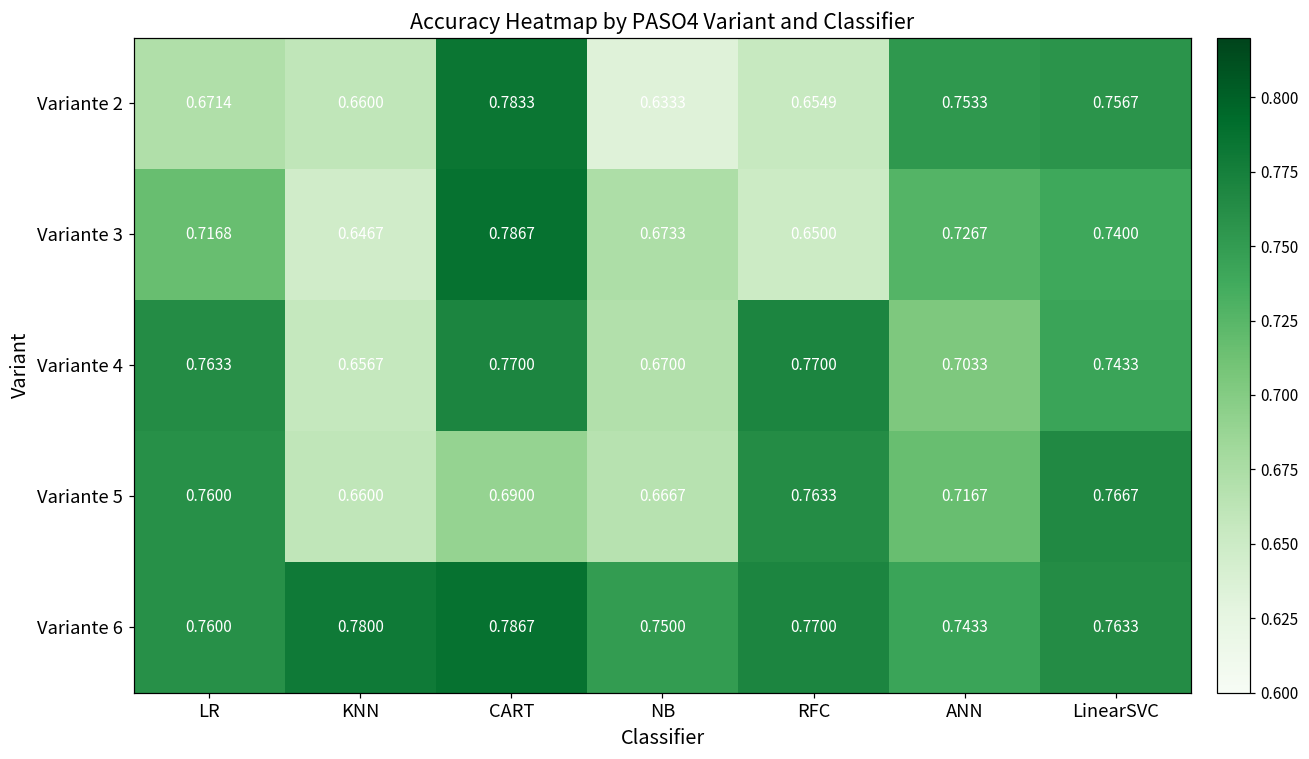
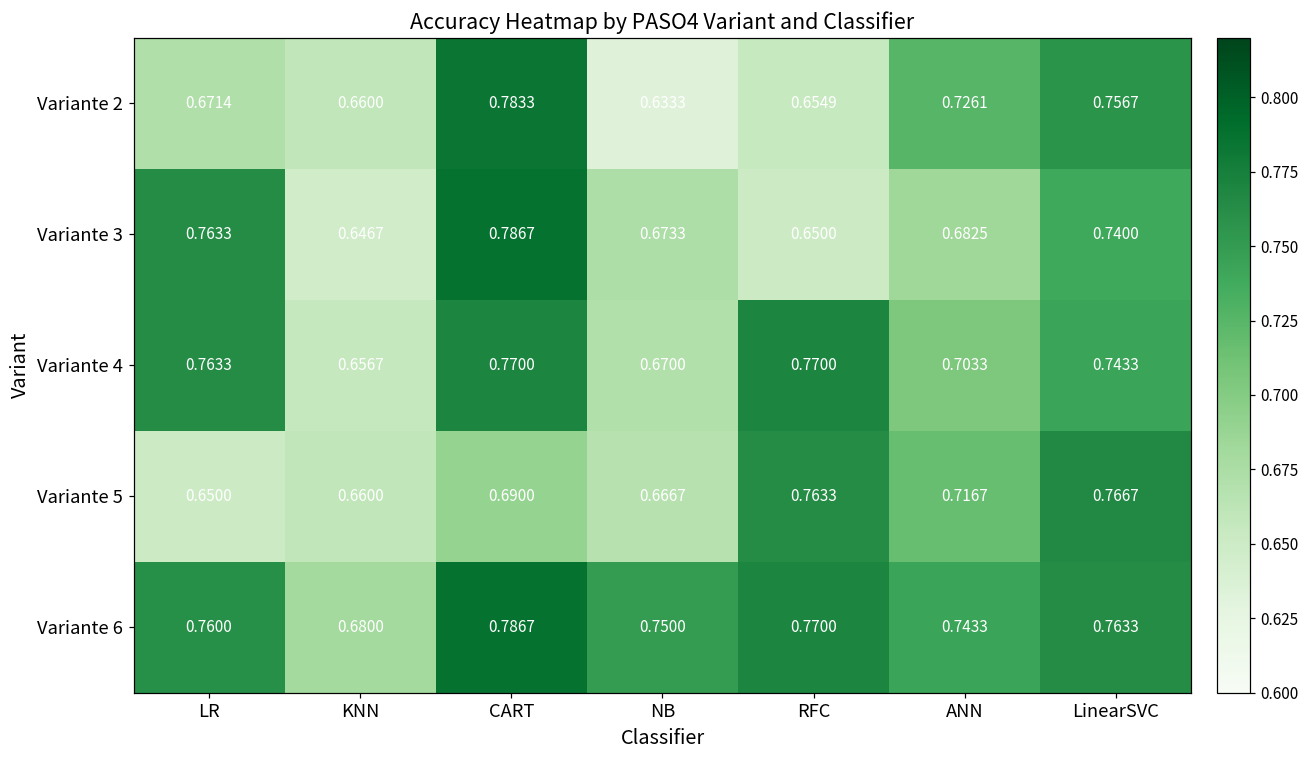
Variante 2, ANN: 0.7533 -> 0.7261
Variante 3, LR: 0.7168 -> 0.7633
Variante 3, ANN: 0.7267 -> 0.6825
Variante 5, LR: 0.7600 -> 0.6500
Variante 6, KNN: 0.7800 -> 0.6800
